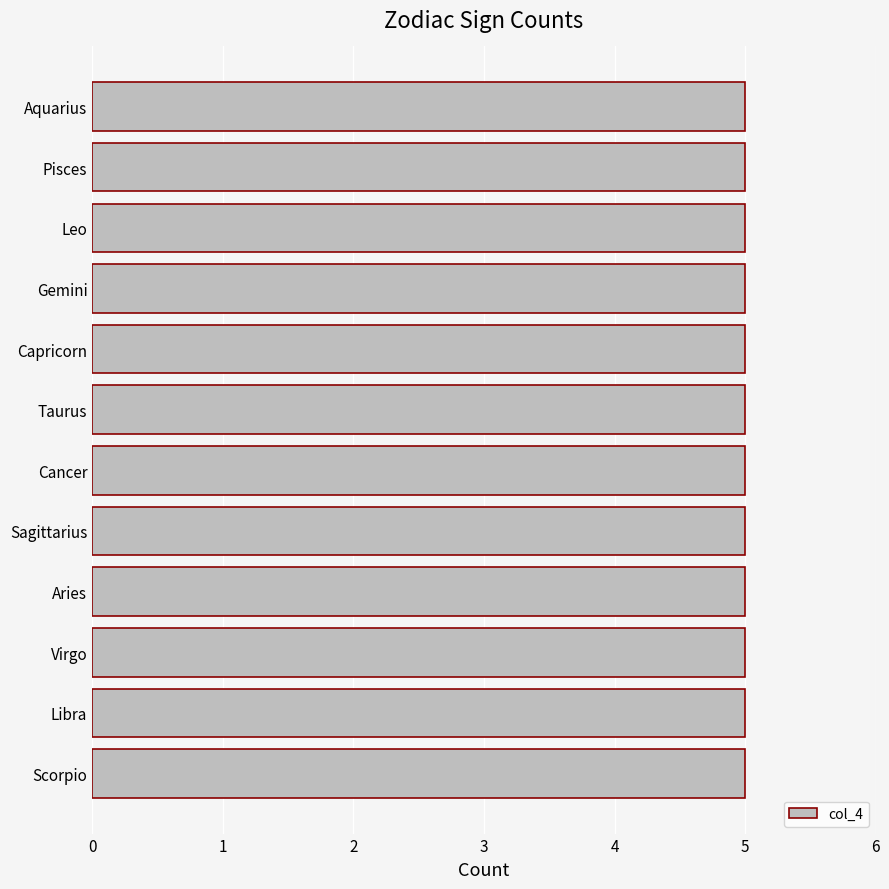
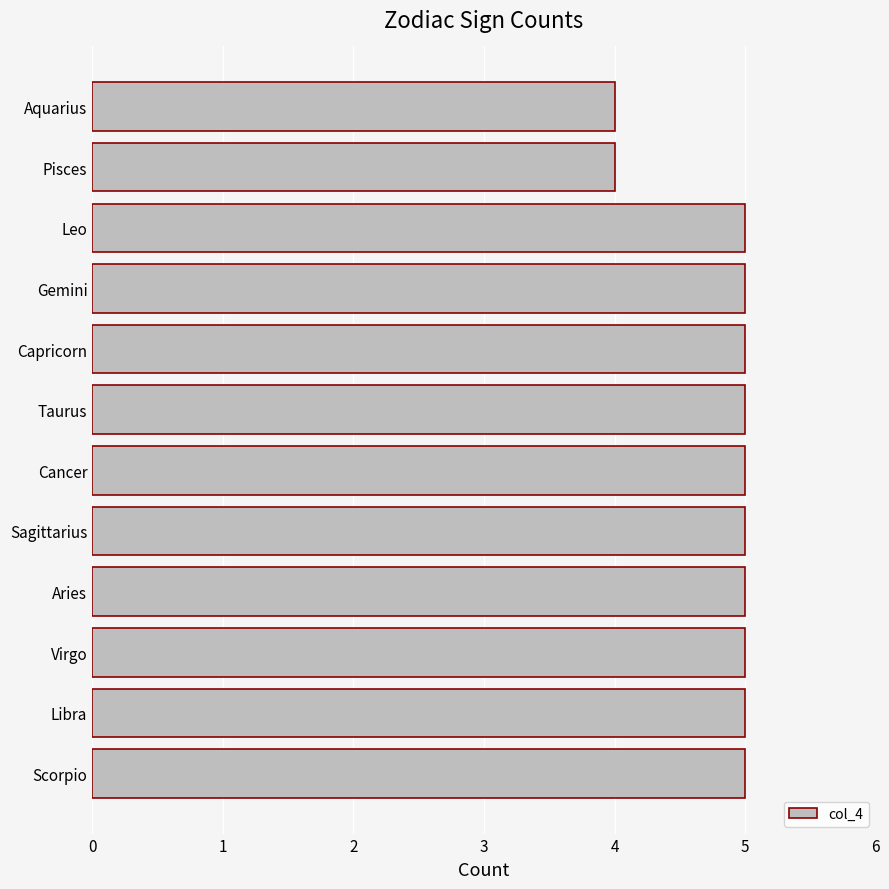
Aquarius: 5 -> 4
Pisces: 5 -> 4
